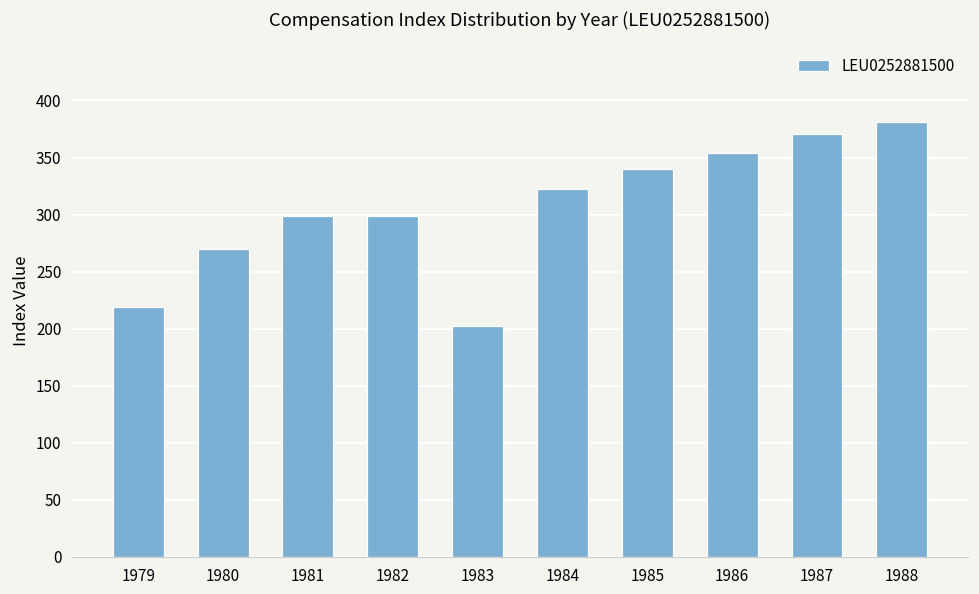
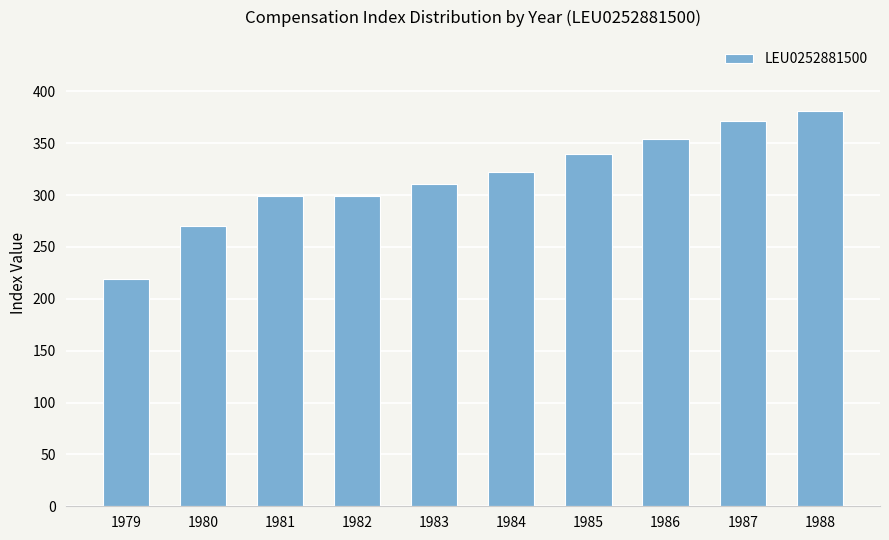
1983: 202 -> 311
